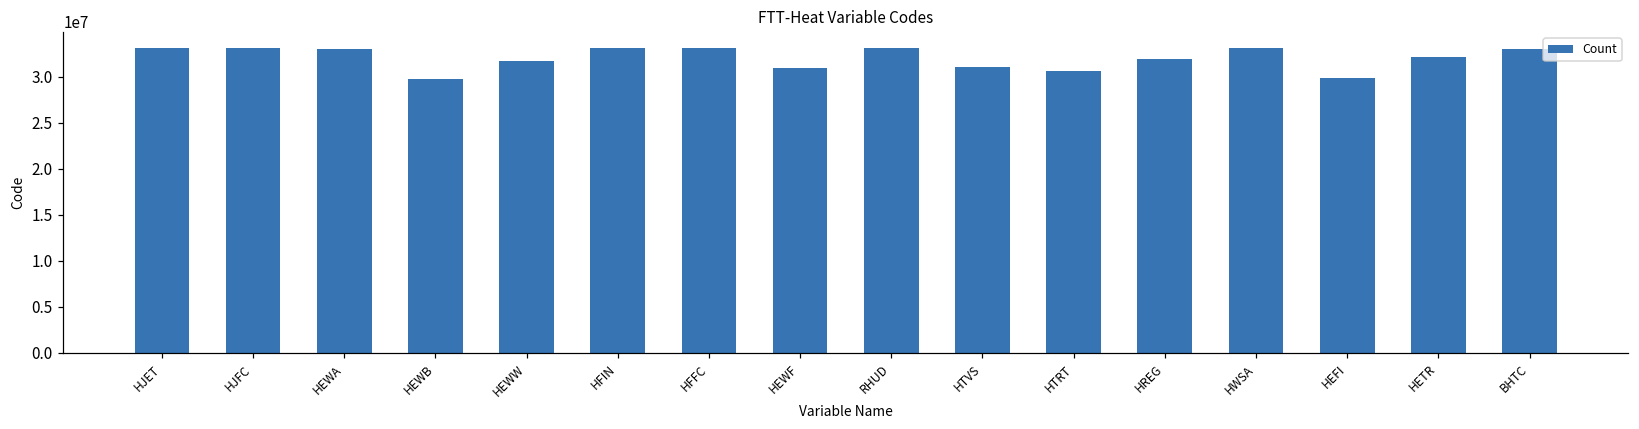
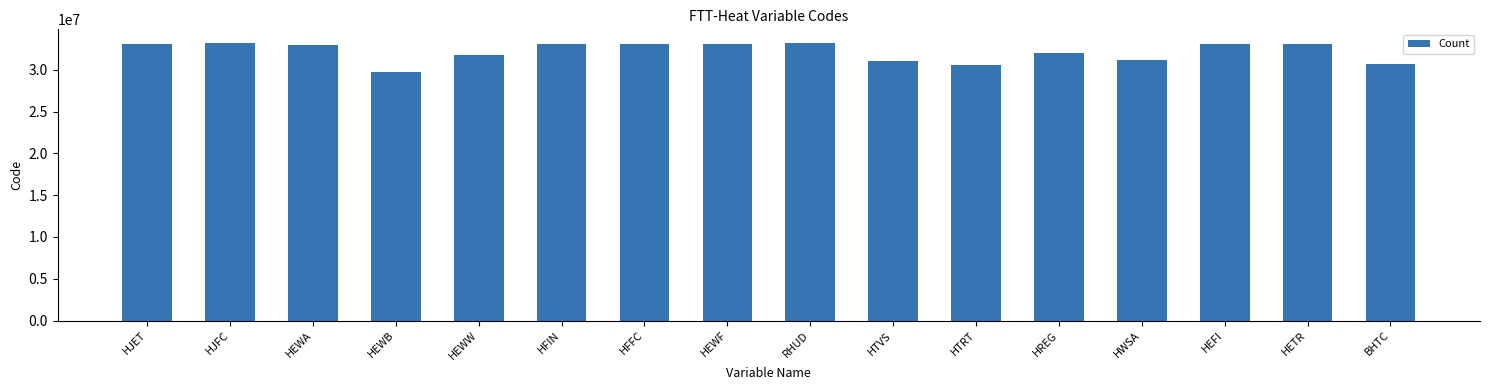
HEWF: 31000000 -> 33000000
HWSA: 33000000 -> 31000000
HEFI: 30000000 -> 33000000
HETR: 32000000 -> 33000000
BHTC: 33000000 -> 31000000
